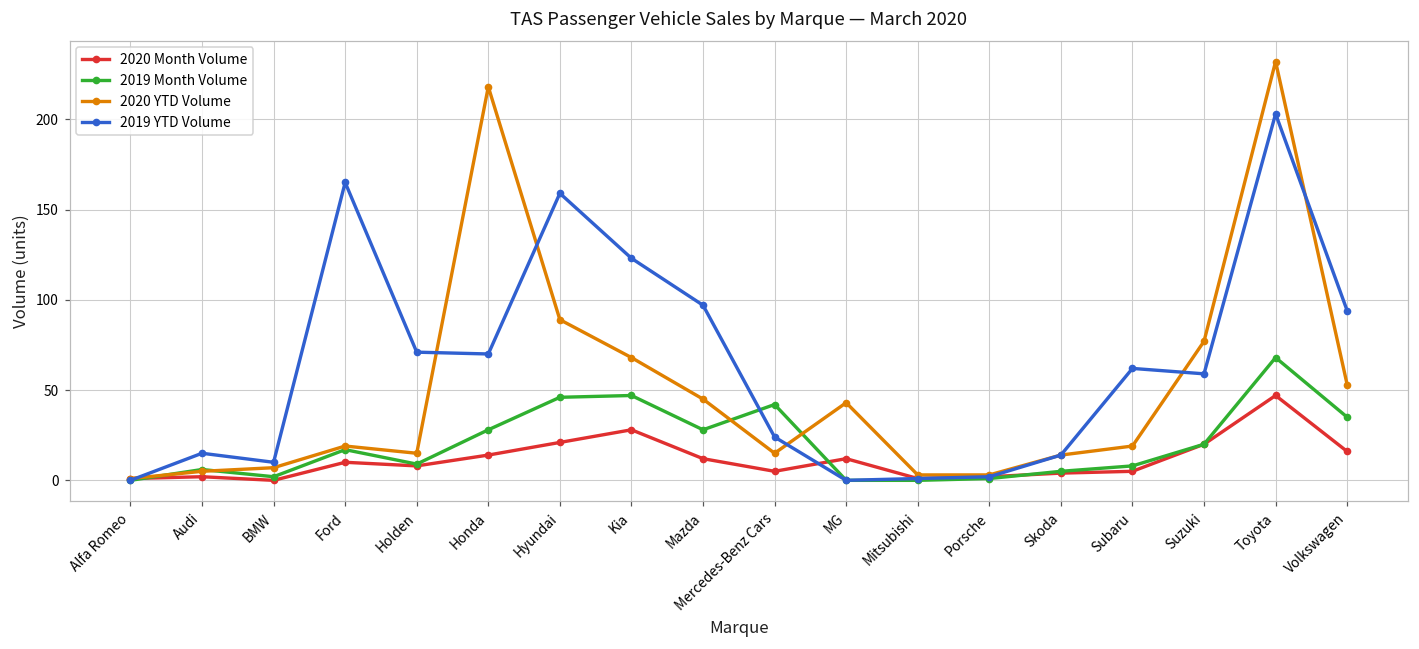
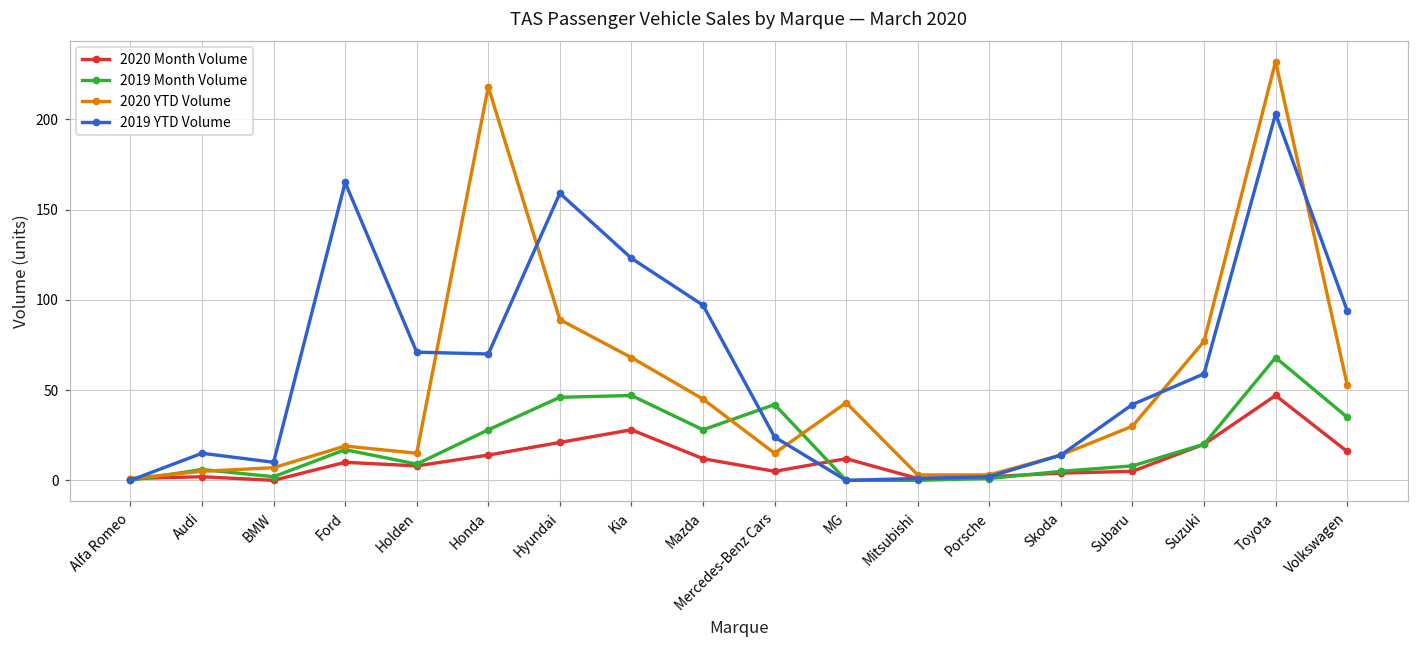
2020 YTD Volume, Subaru: 19 -> 30
2019 YTD Volume, Subaru: 62 -> 42
